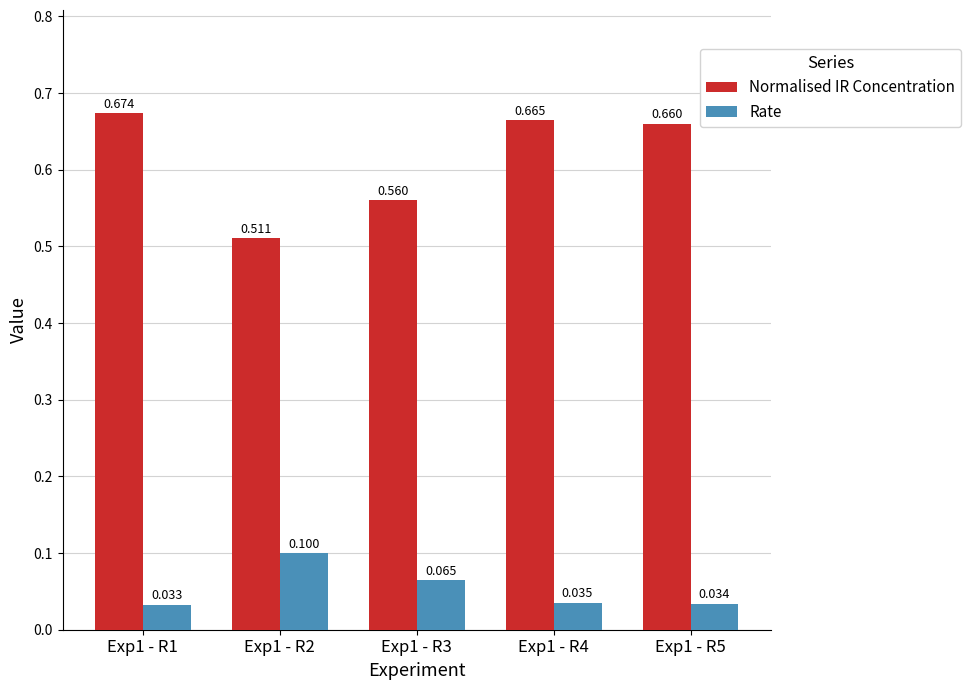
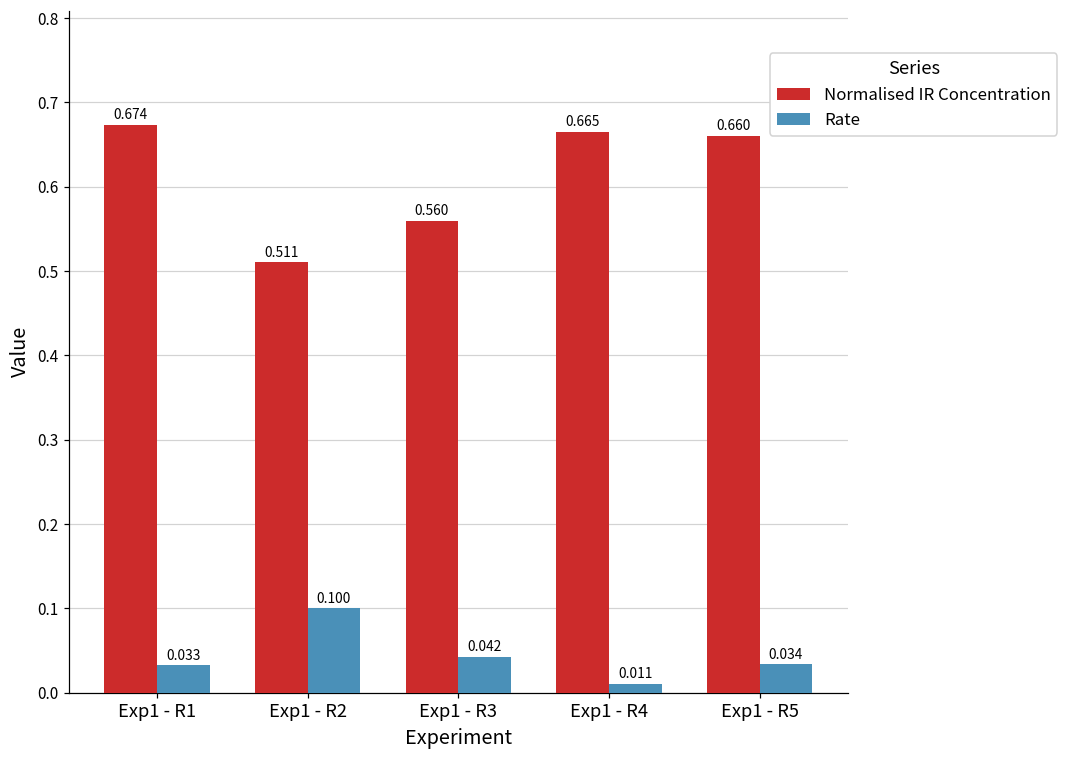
Rate, Exp1 - R3: 0.065 -> 0.042
Rate, Exp1 - R4: 0.035 -> 0.011
